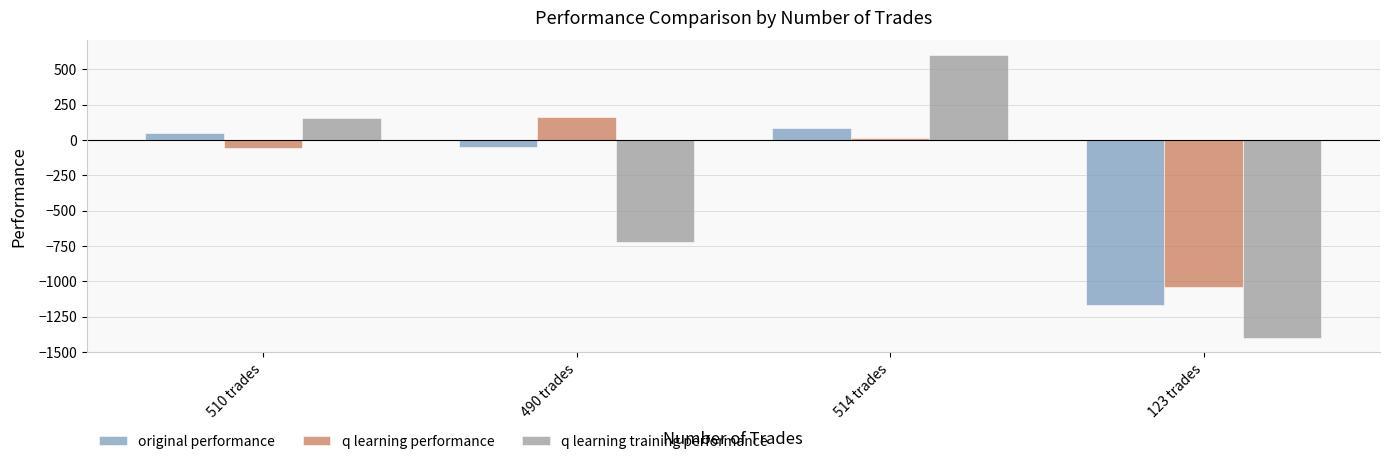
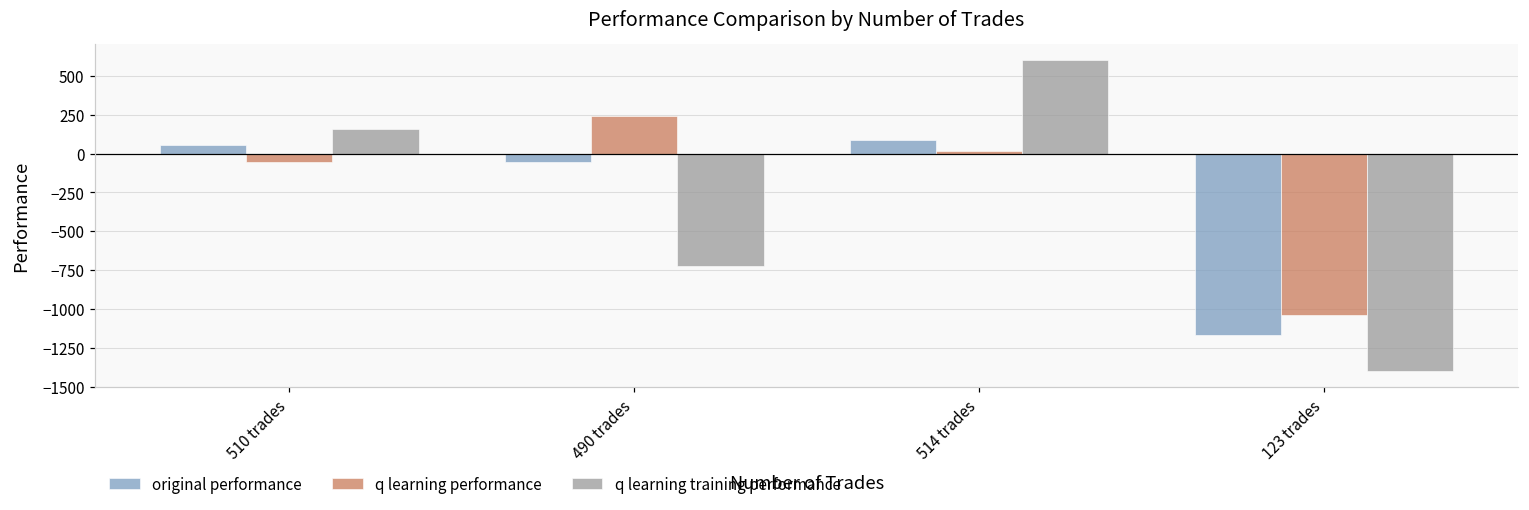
q learning performance, 490 trades: 160 -> 240
